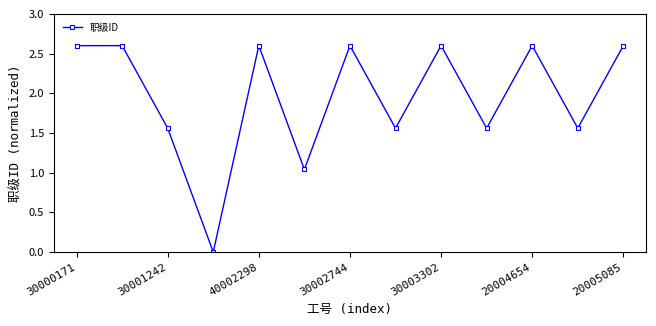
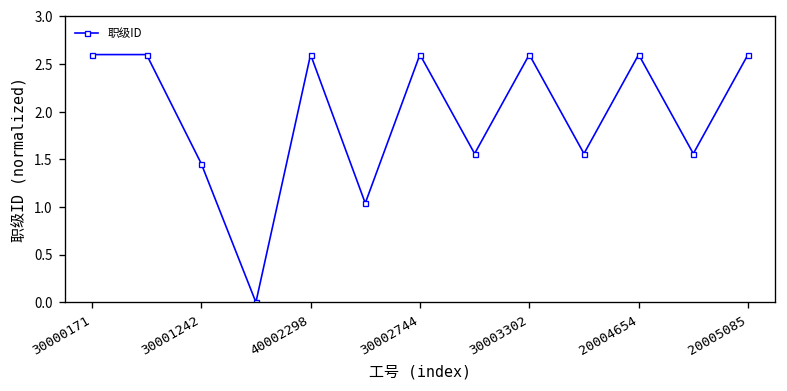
30001242: 1.6 -> 1.5
